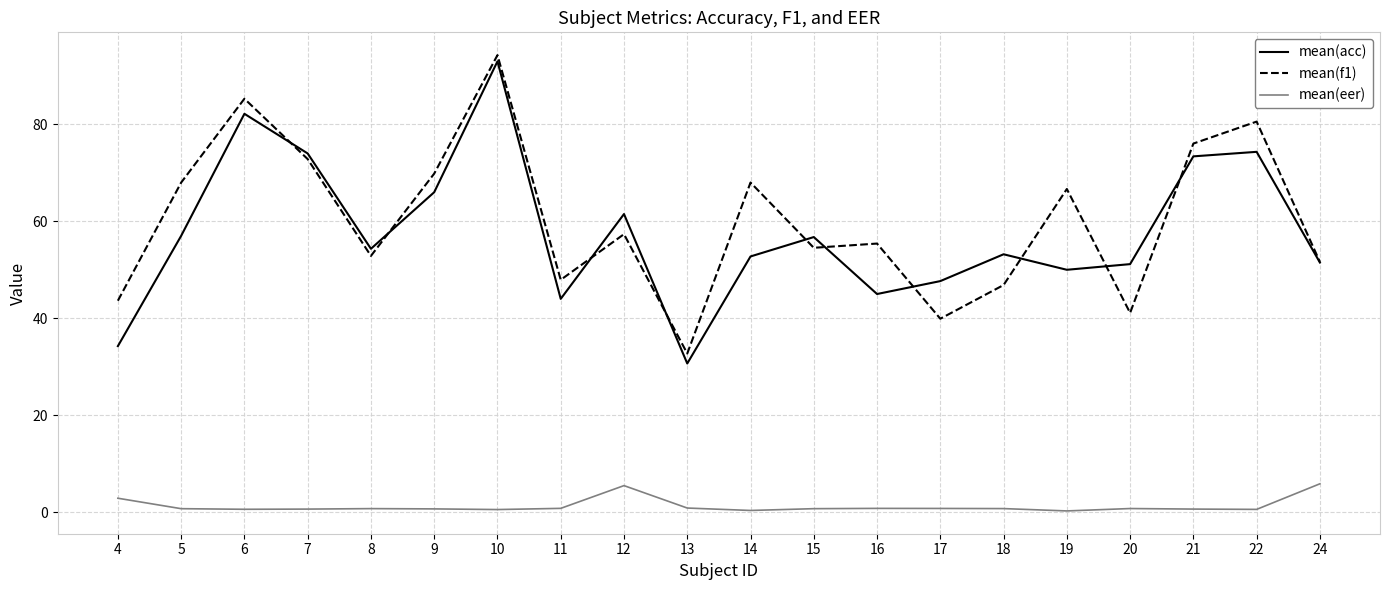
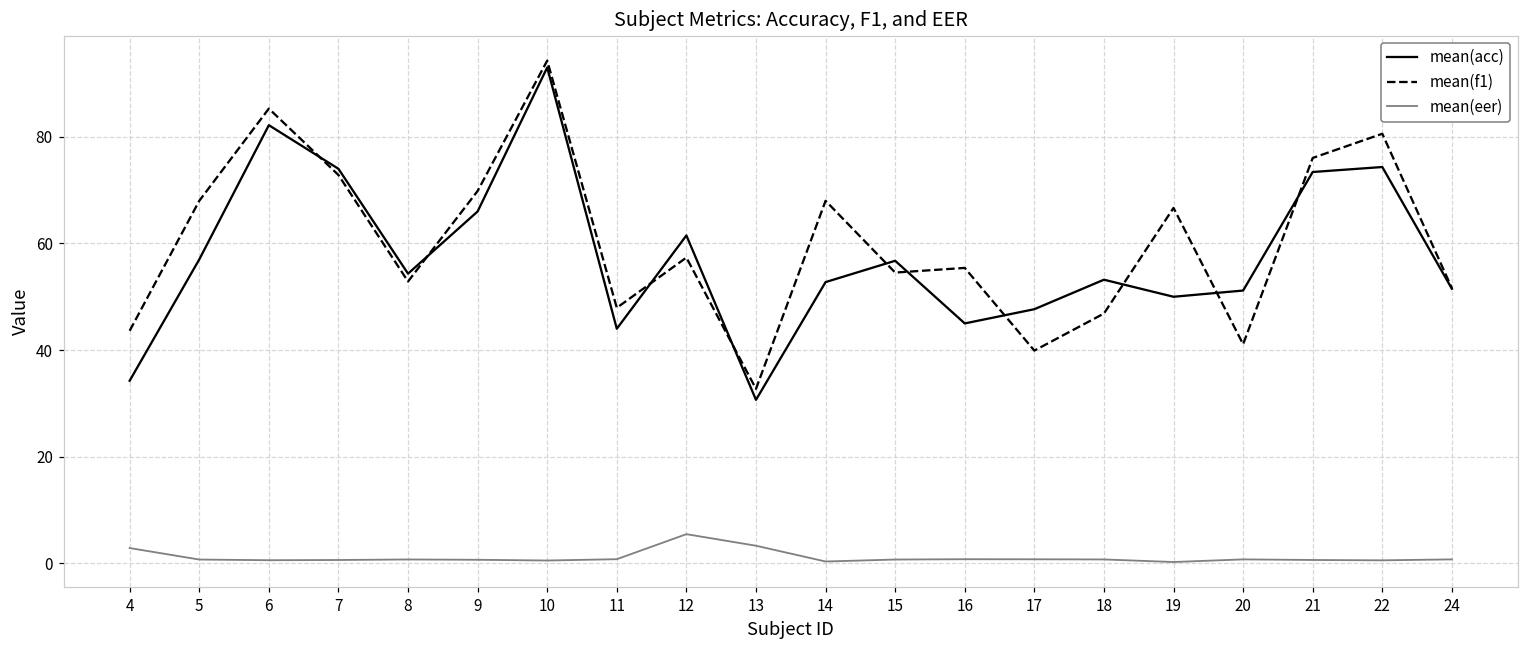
mean(eer), 13: 1 -> 3
mean(eer), 24: 6 -> 1
